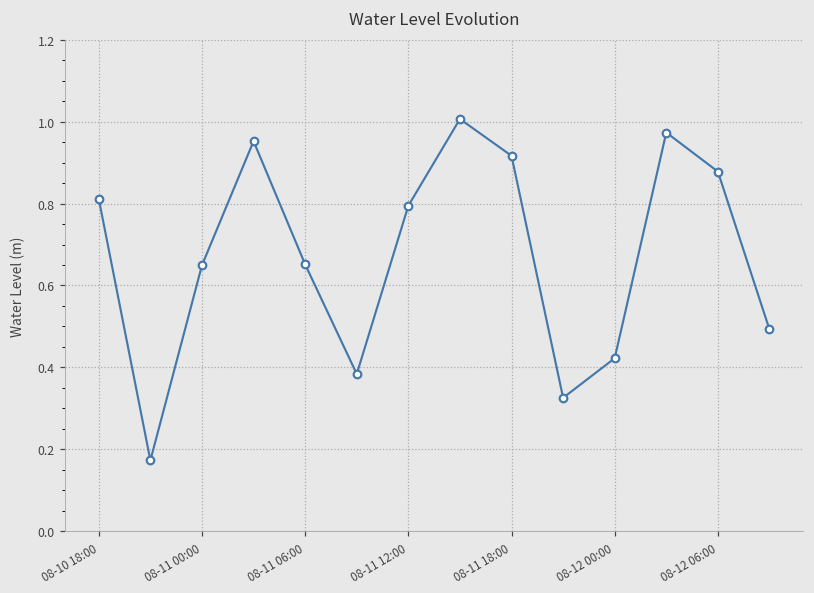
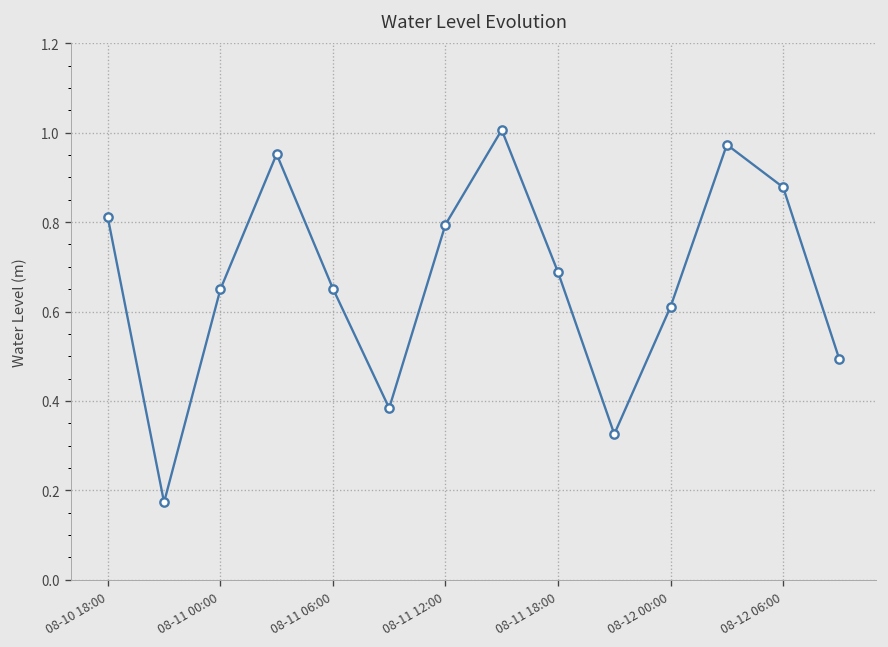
08-11 18:00: 0.92 -> 0.69
08-12 00:00: 0.42 -> 0.61
